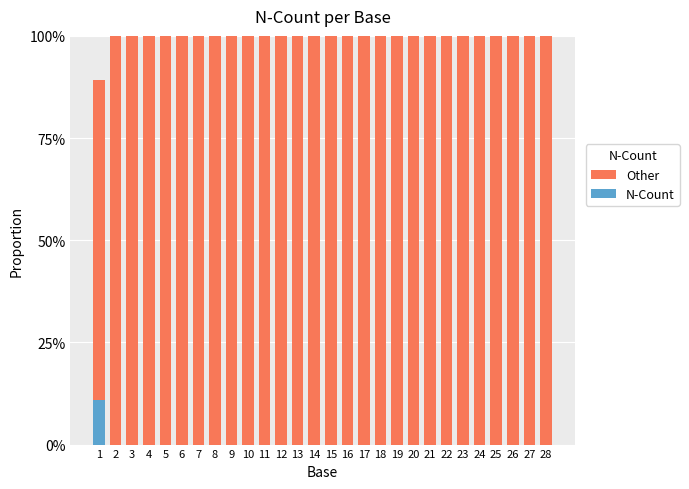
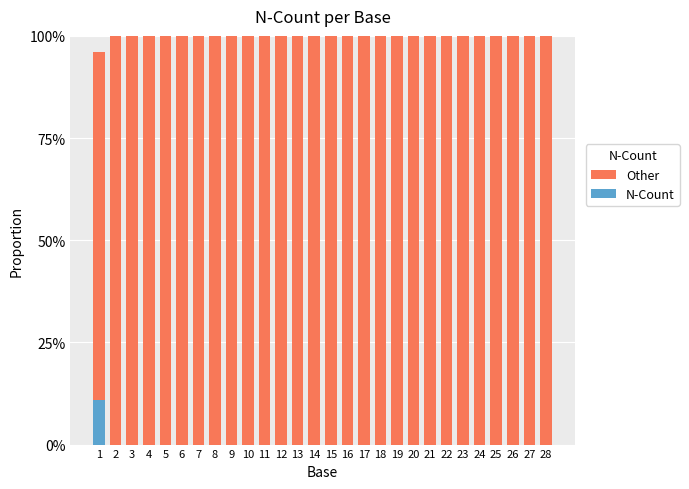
Other, 1: 89% -> 96%
